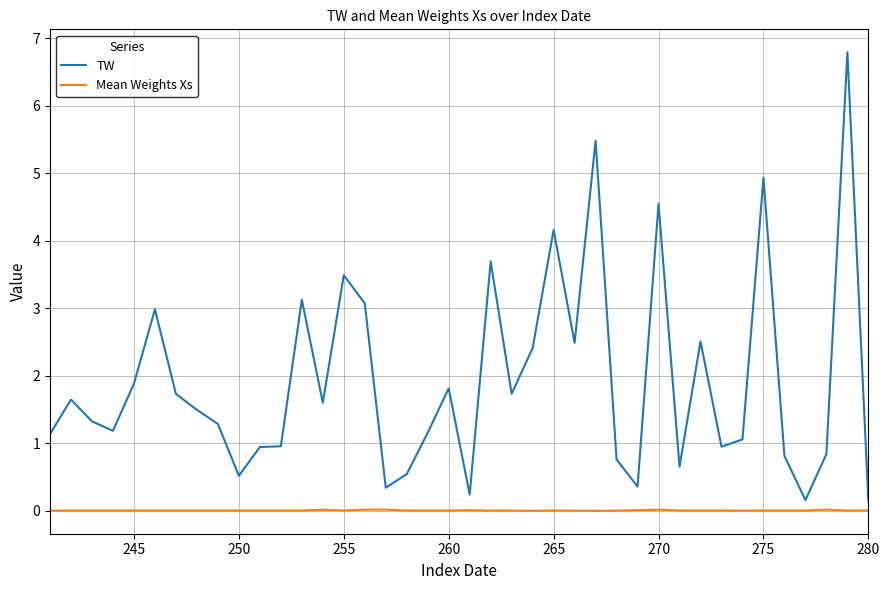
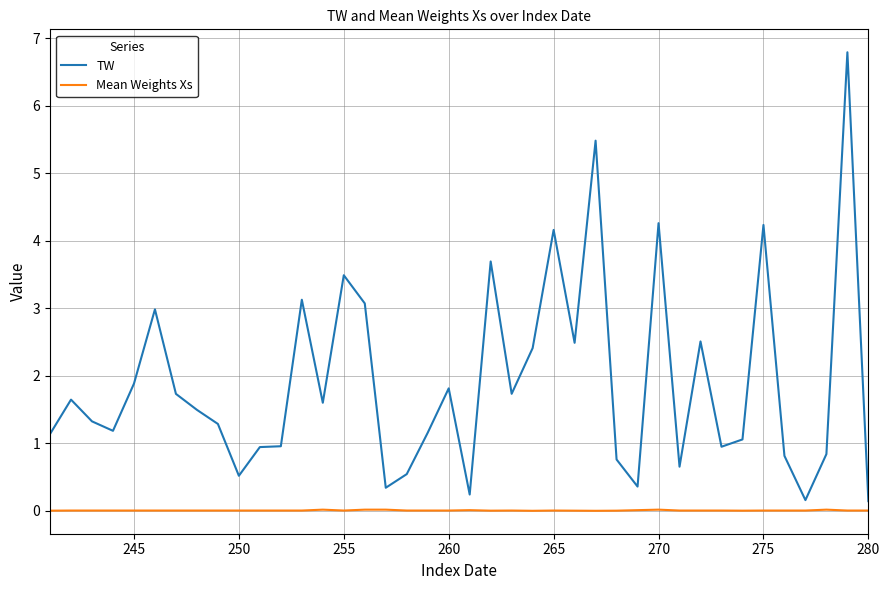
TW, 270: 4.5 -> 4.3
TW, 275: 4.9 -> 4.2
